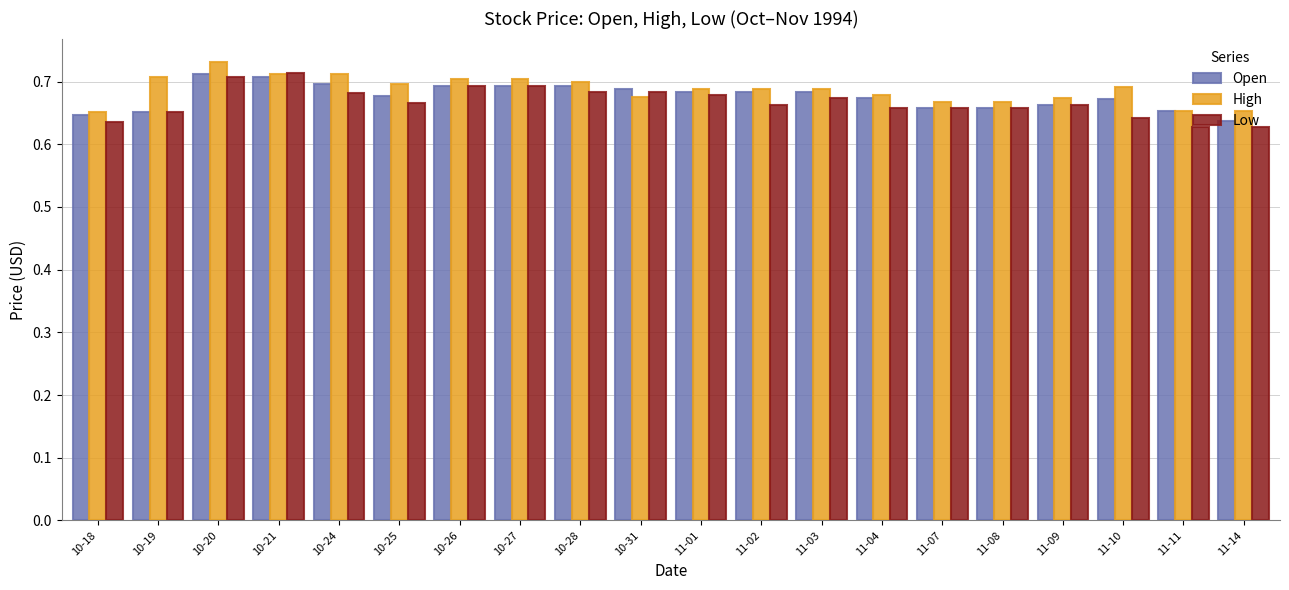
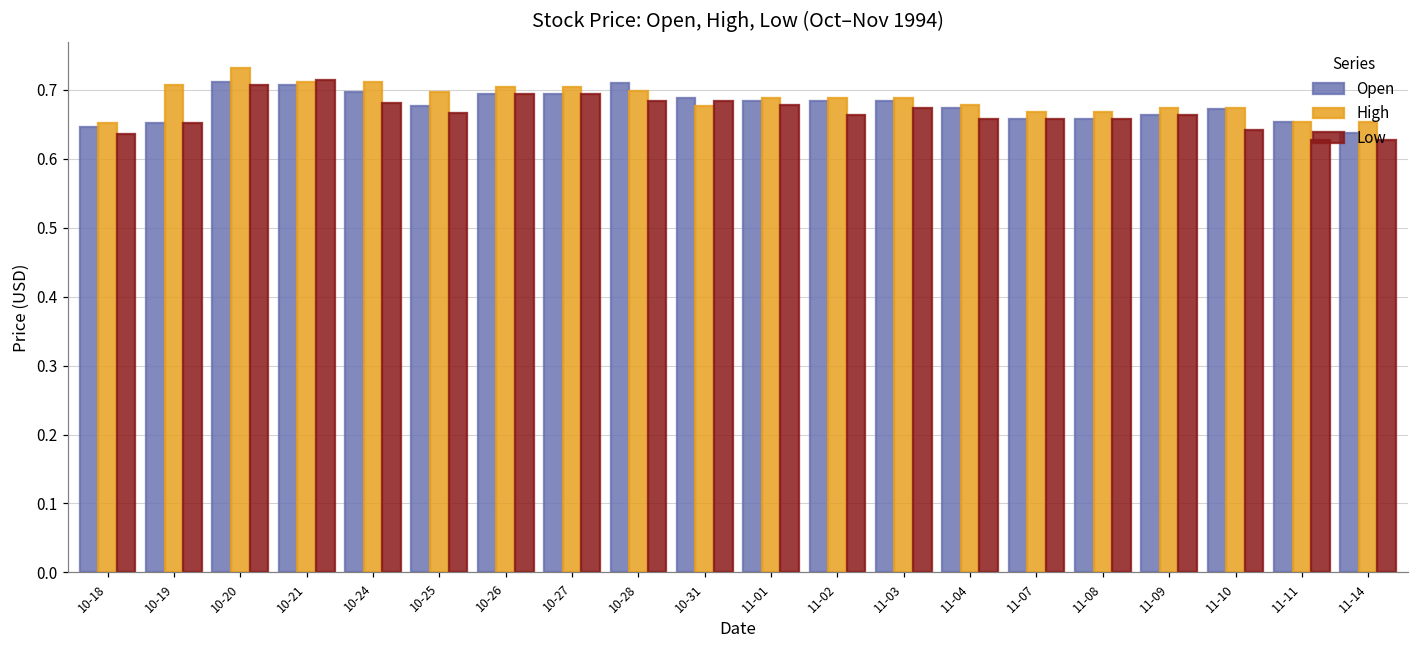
Open, 10-28: 0.69 -> 0.71
High, 11-10: 0.69 -> 0.67
